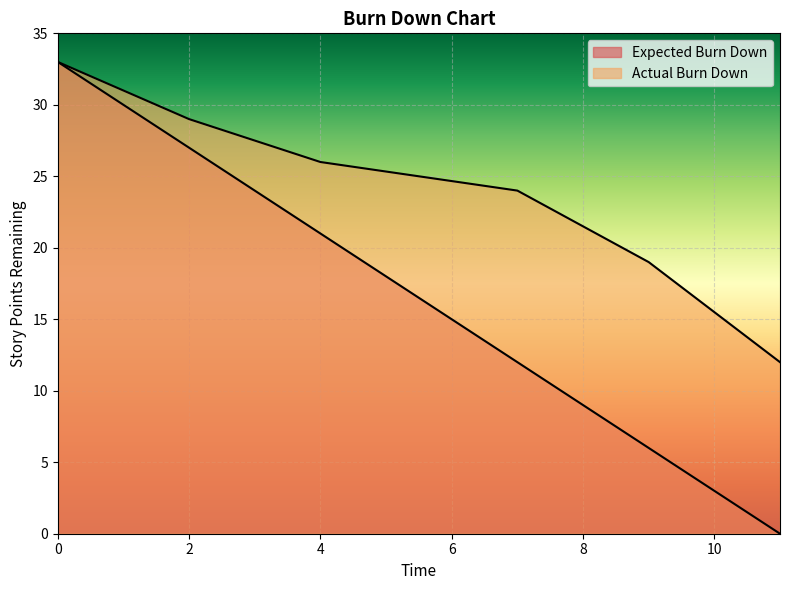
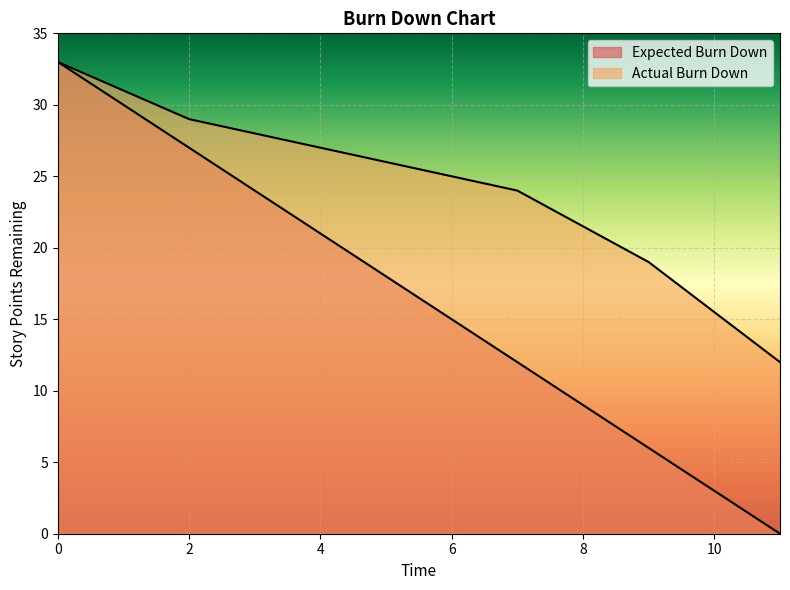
Actual Burn Down, 4: 26 -> 27
